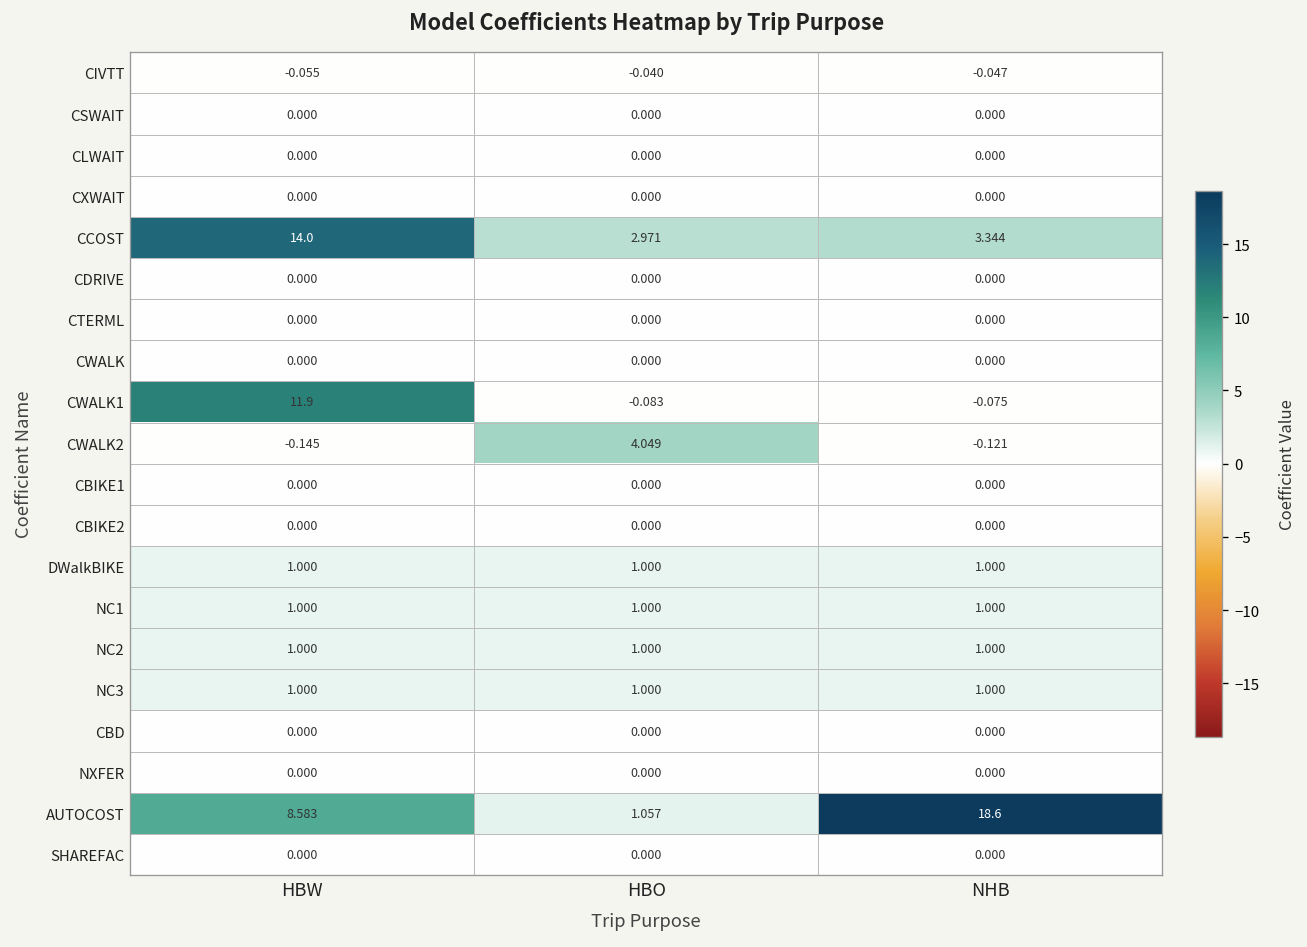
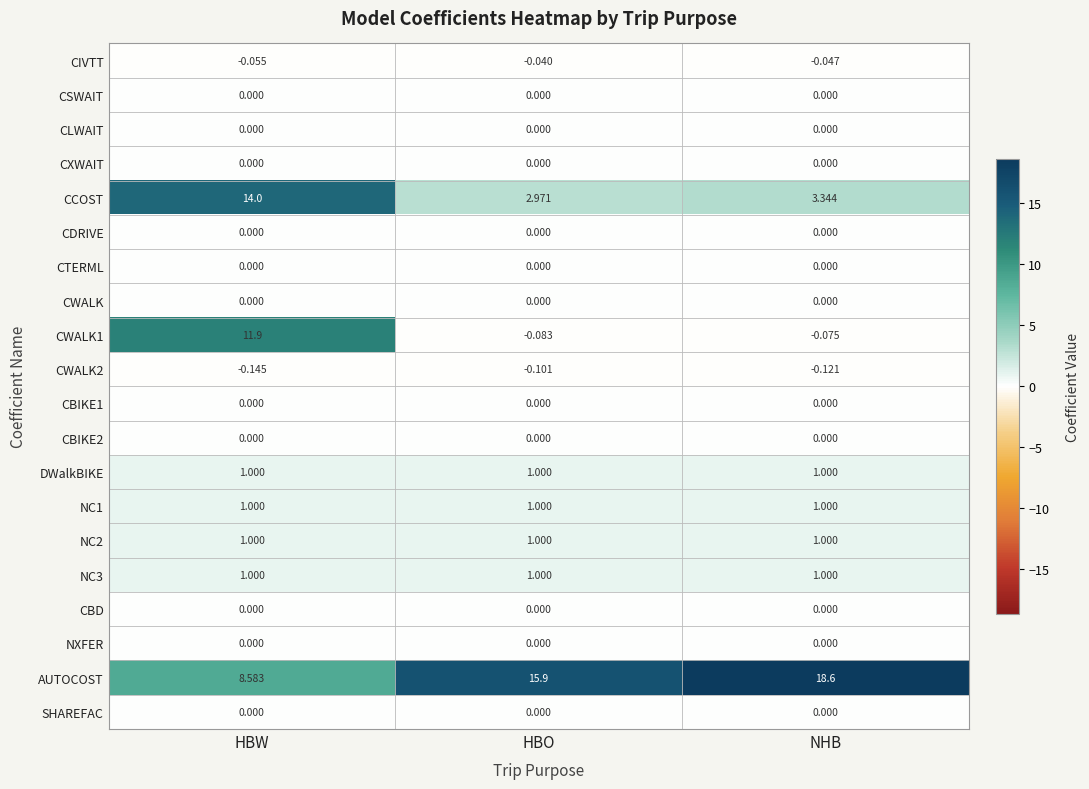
CWALK2, HBO: 4.049 -> -0.101
AUTOCOST, HBO: 1.057 -> 15.9
